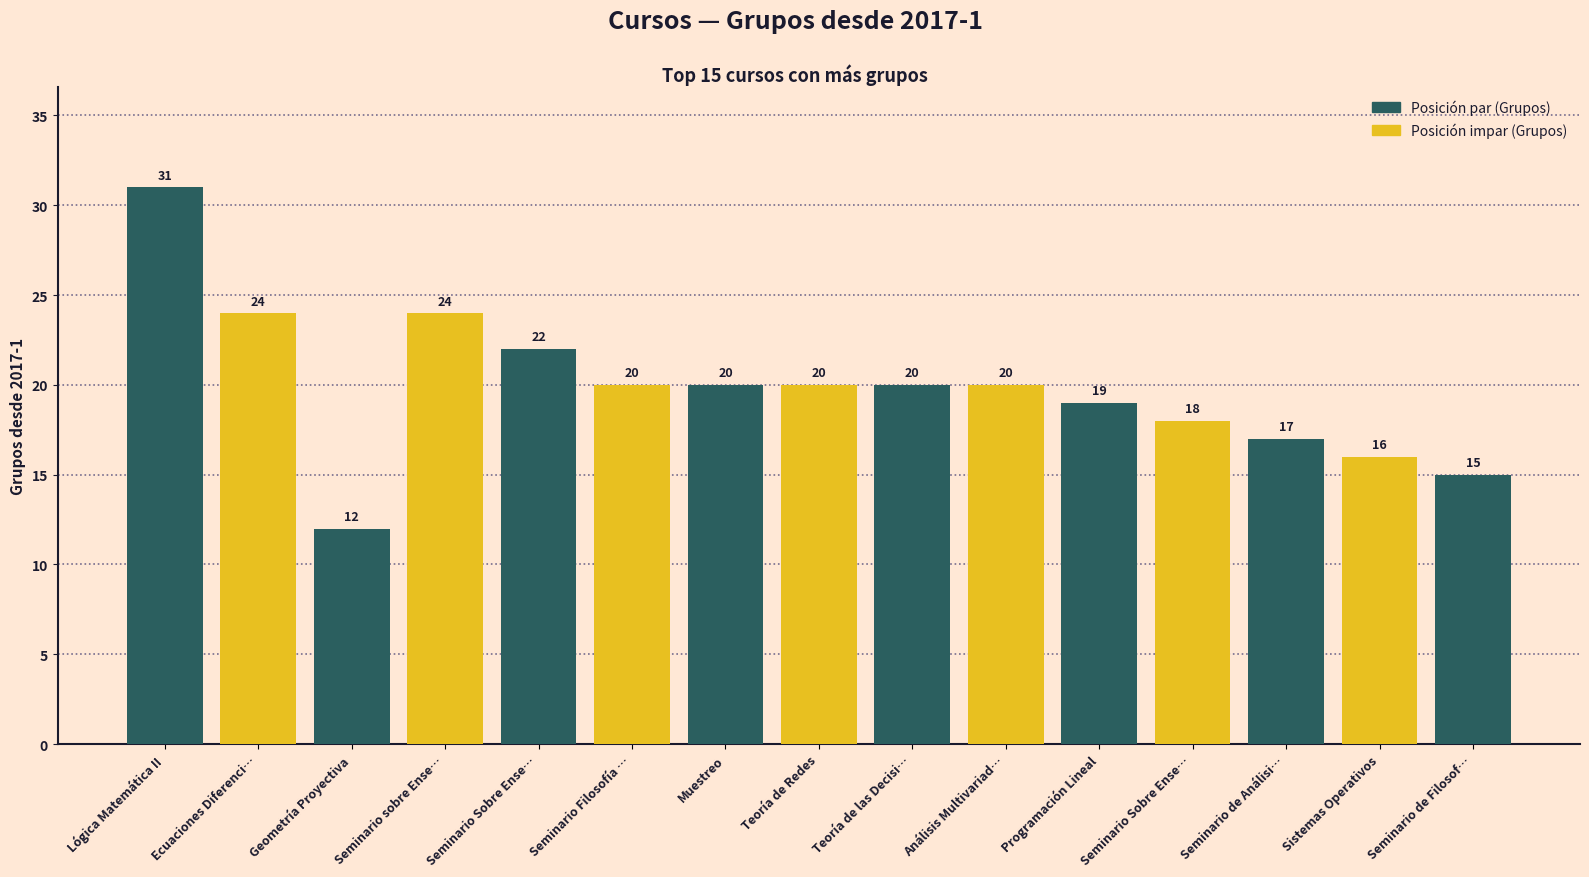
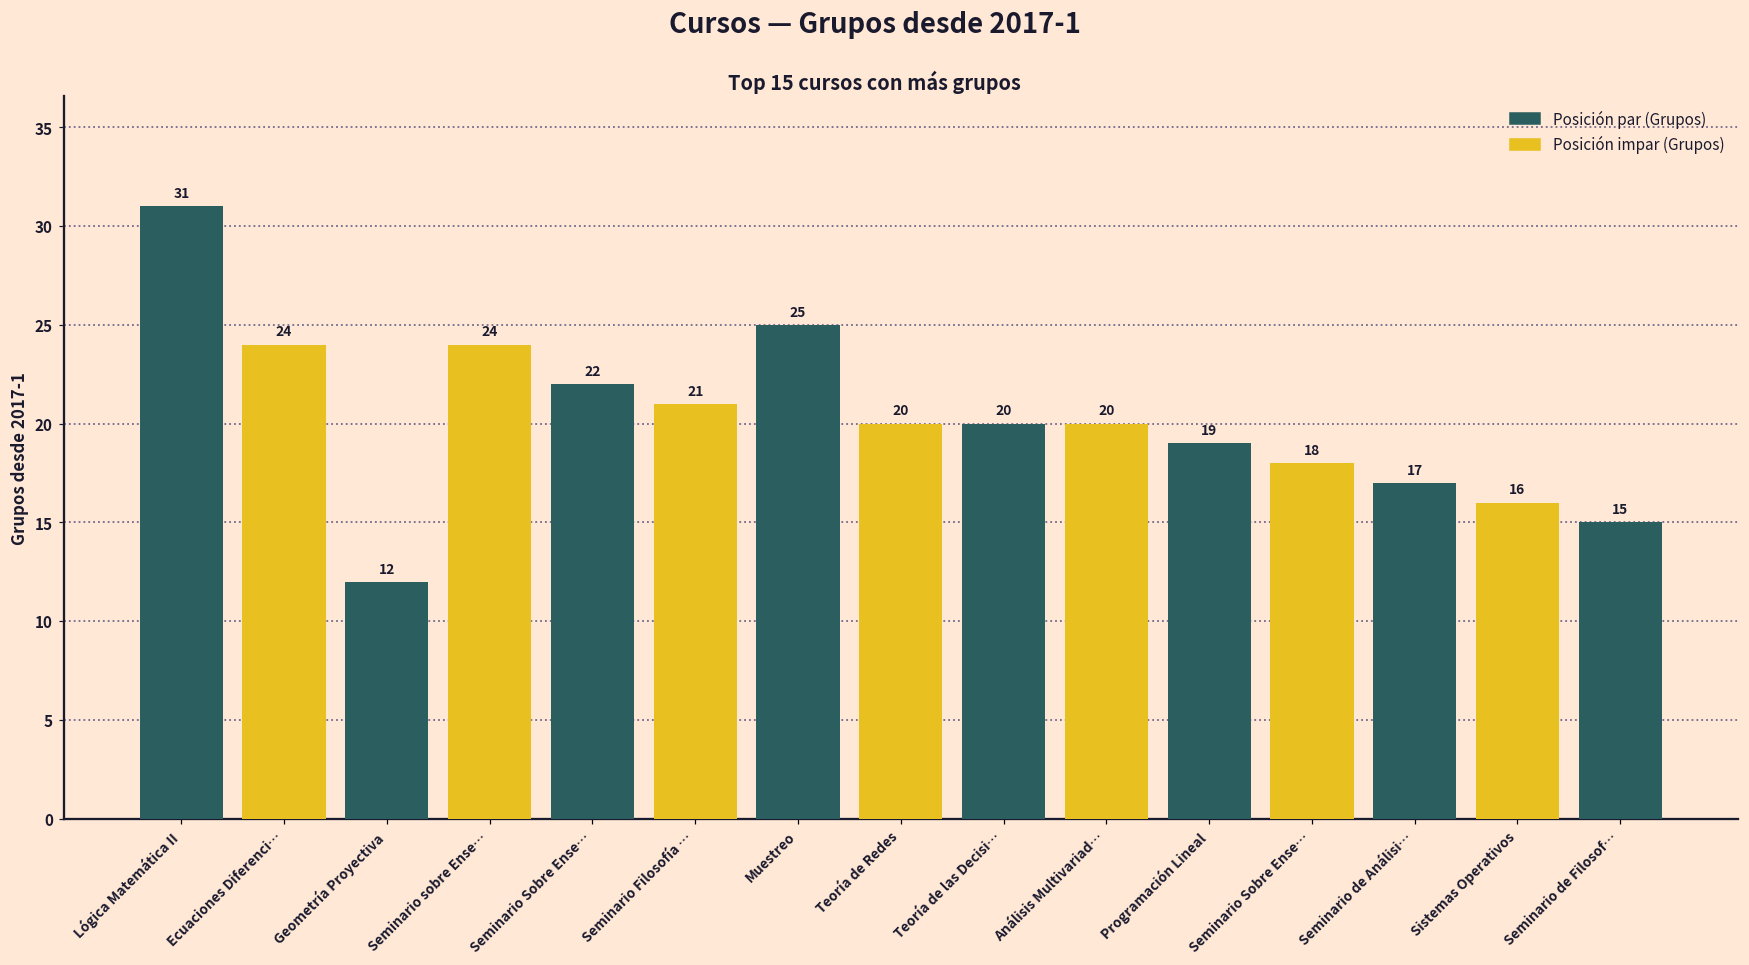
Seminario Filosofía …: 20 -> 21
Muestreo: 20 -> 25
